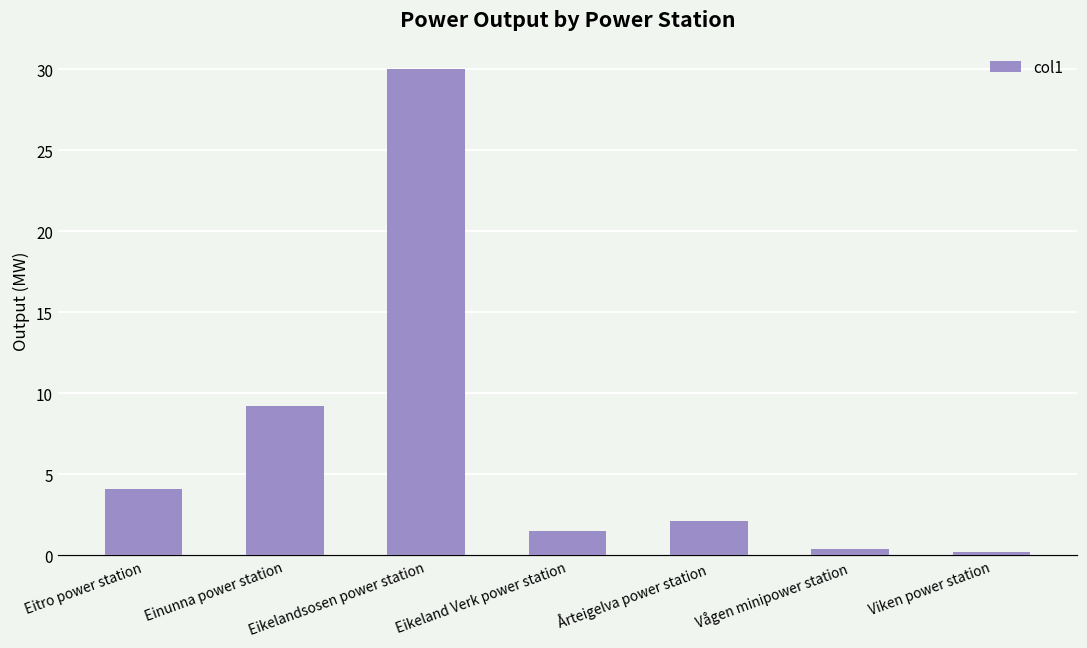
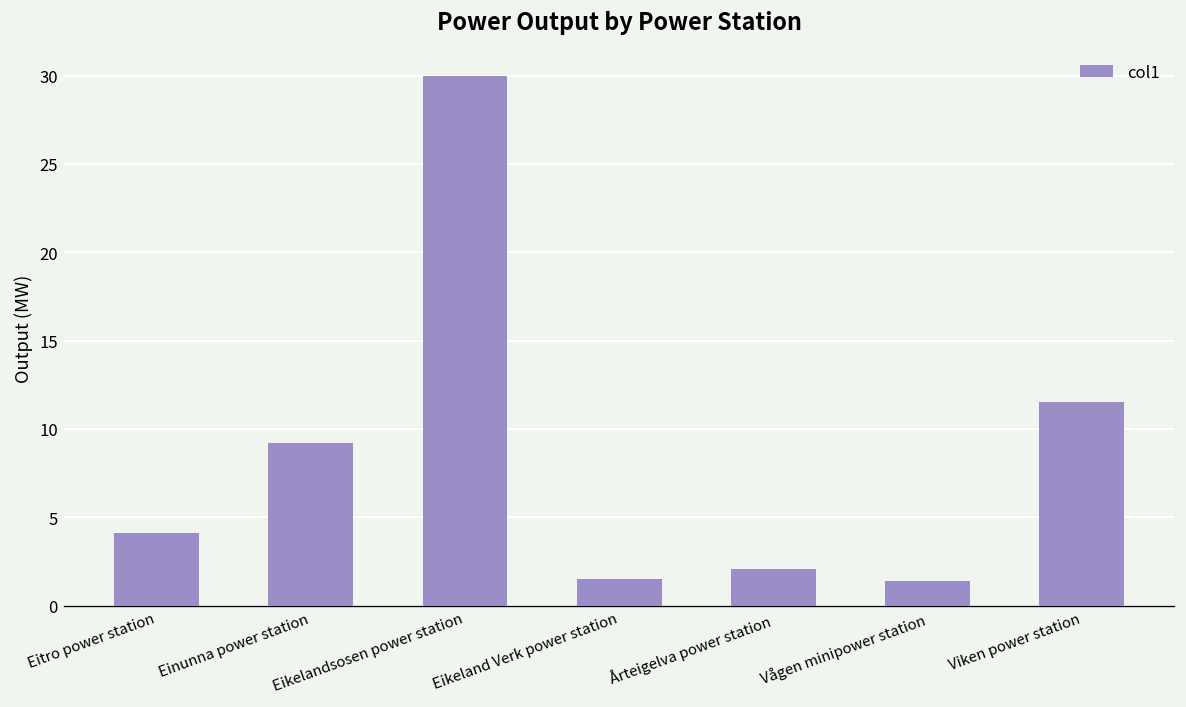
Vågen minipower station: 0.4 -> 1.4
Viken power station: 0.2 -> 11.5
